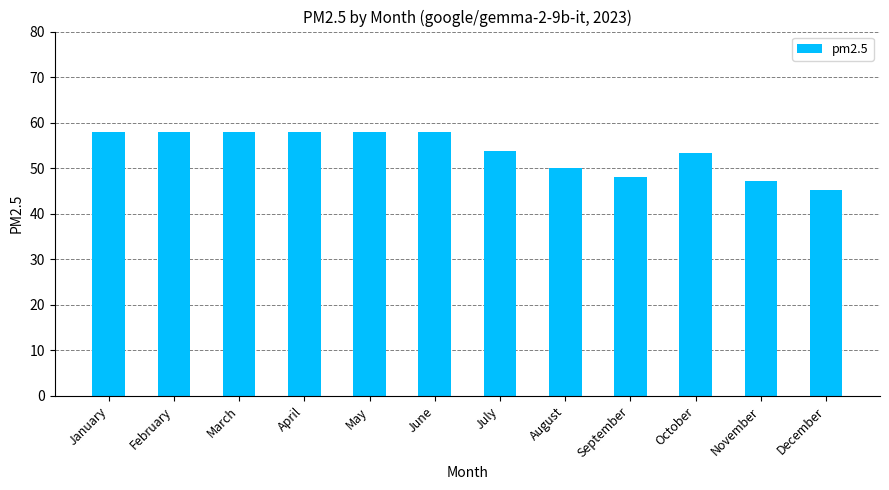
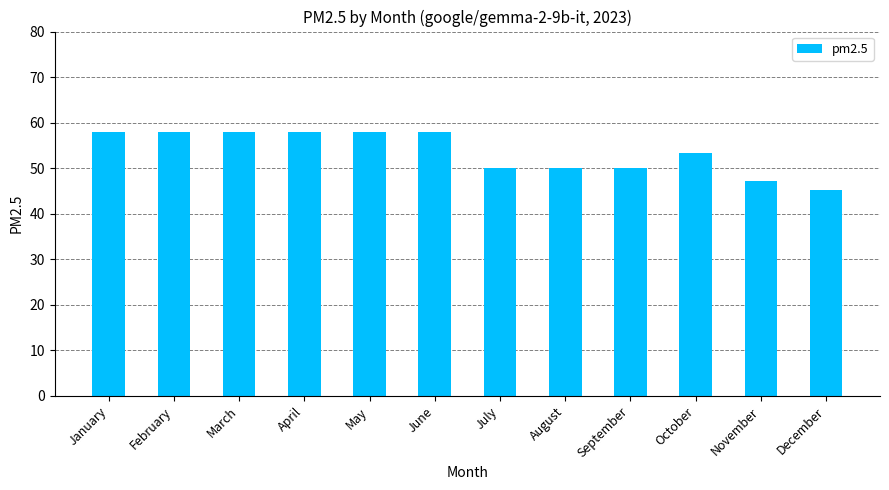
July: 54 -> 50
September: 48 -> 50
